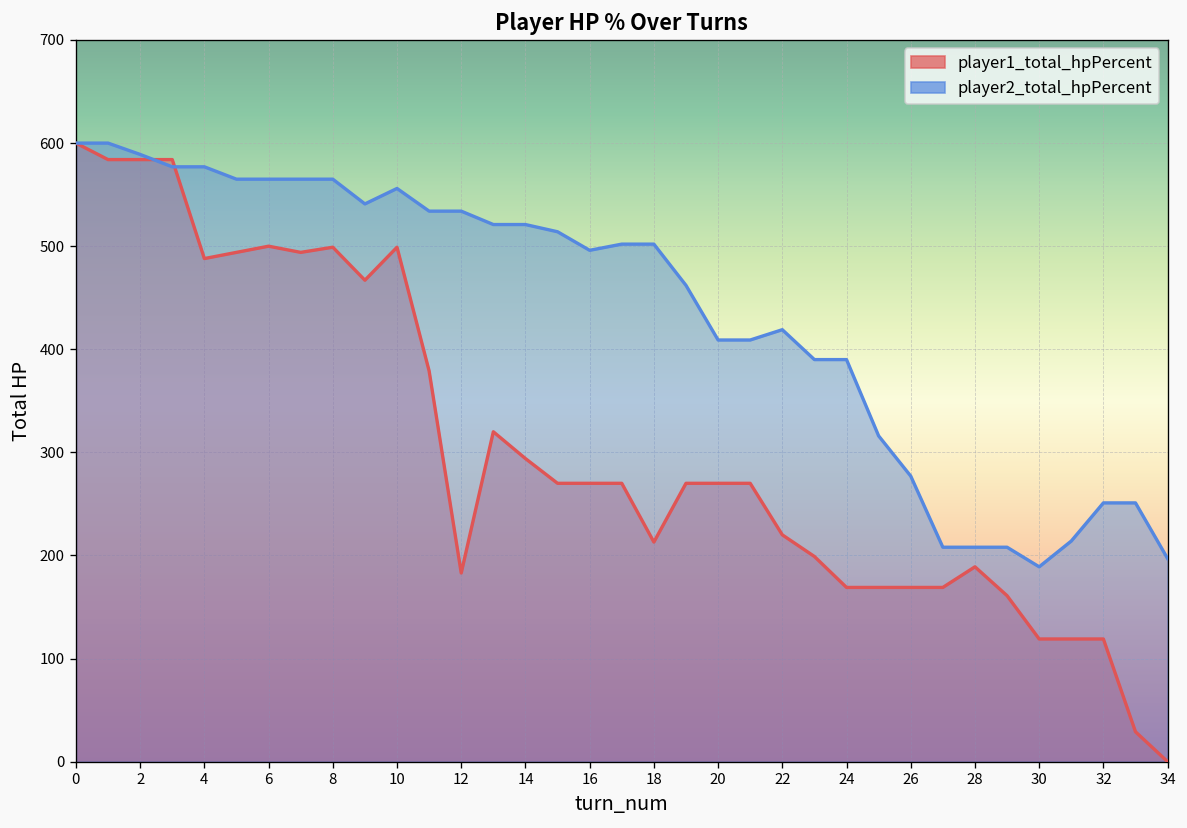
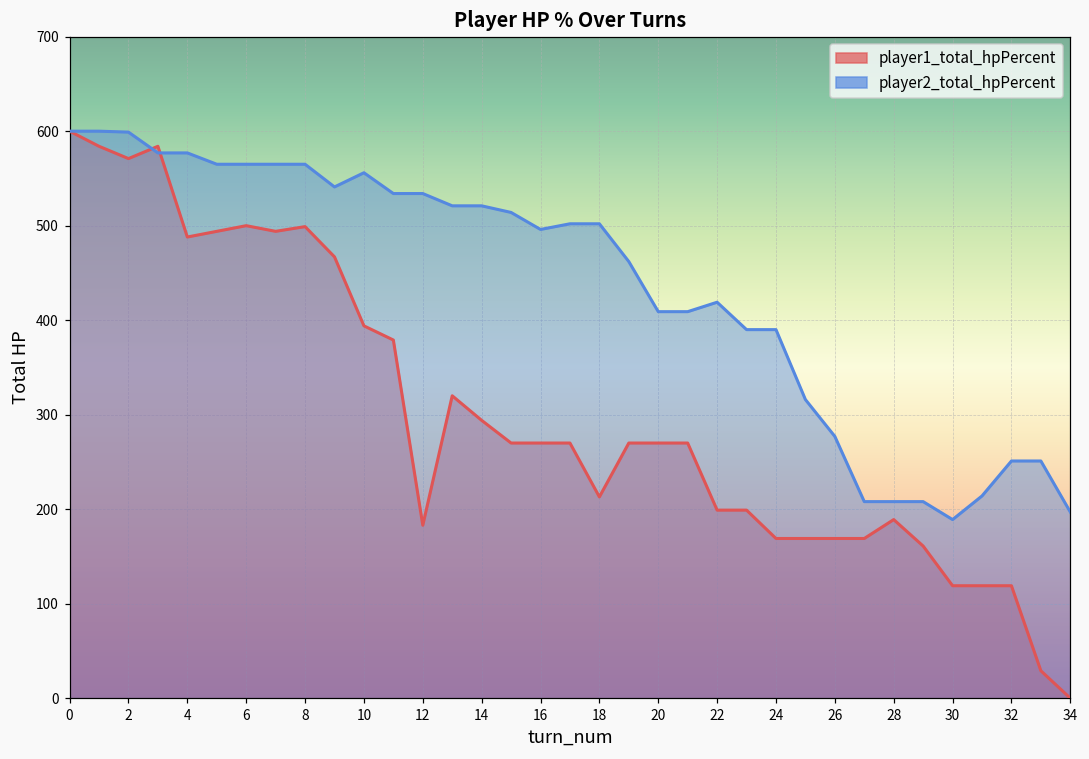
player1_total_hpPercent, 2: 580 -> 570
player2_total_hpPercent, 2: 590 -> 600
player1_total_hpPercent, 10: 500 -> 390
player1_total_hpPercent, 22: 220 -> 200
